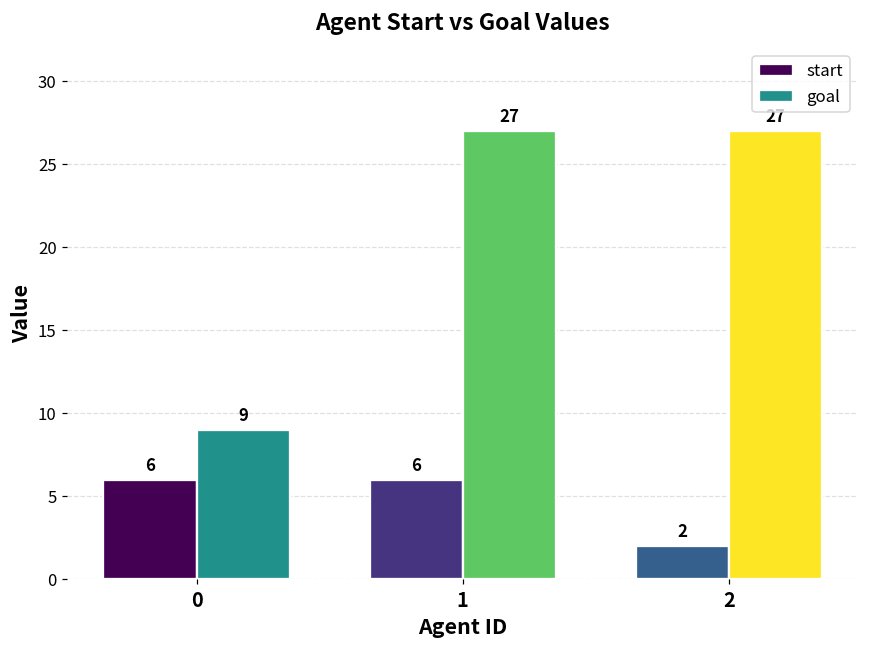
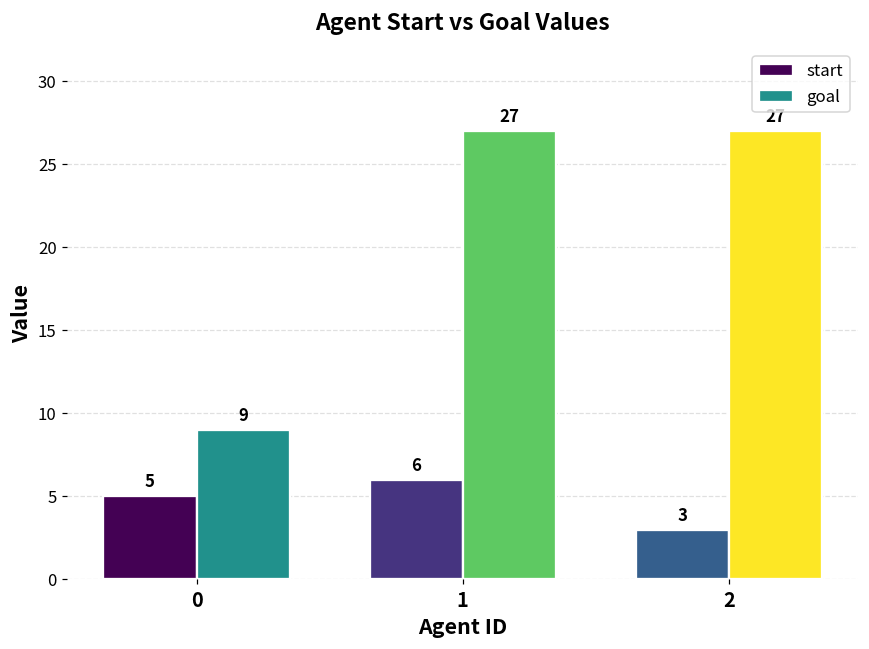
start, 0: 6 -> 5
start, 2: 2 -> 3
